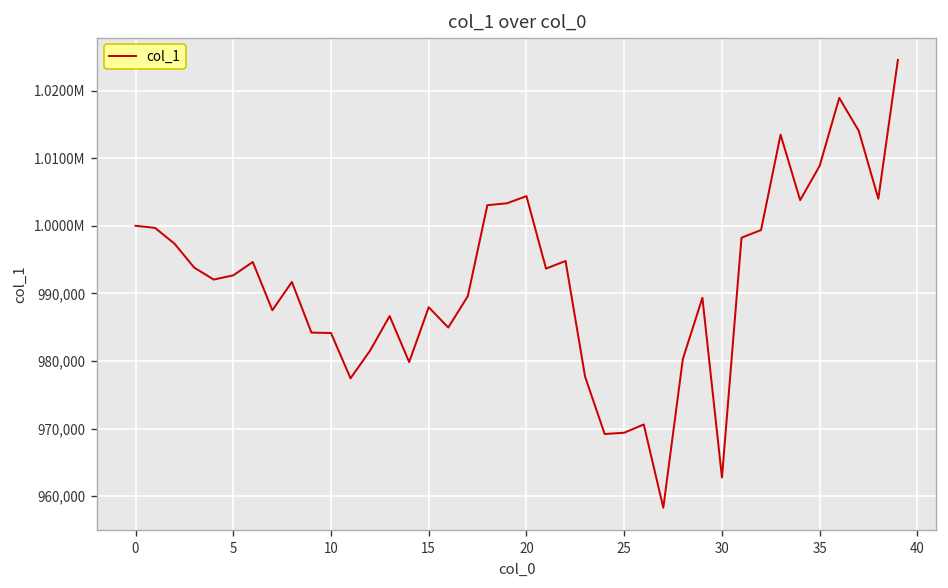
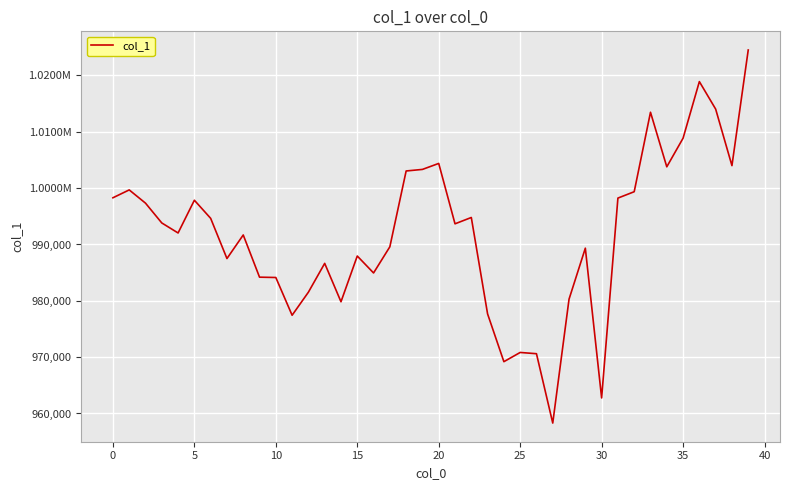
0: 1,000,000 -> 998,000
5: 993,000 -> 998,000
25: 969,000 -> 971,000
